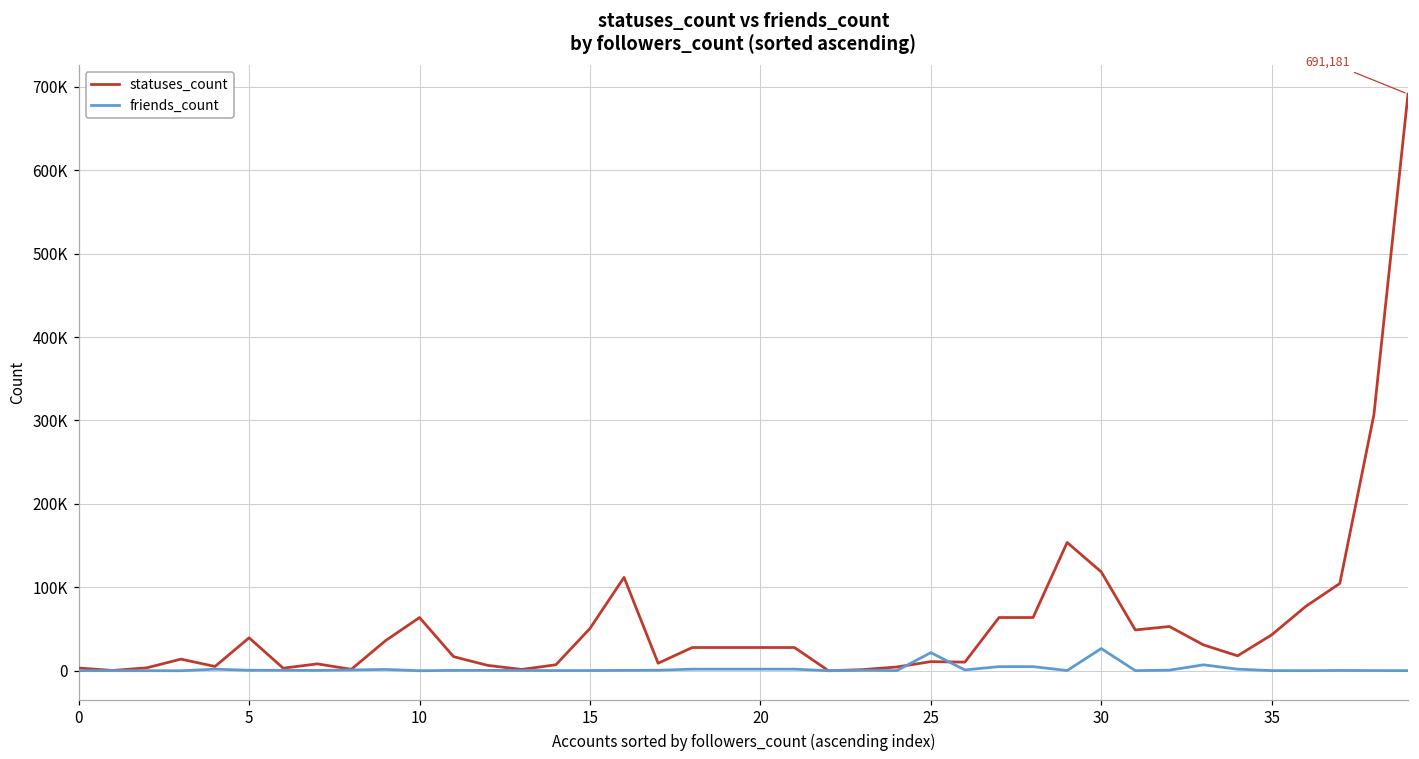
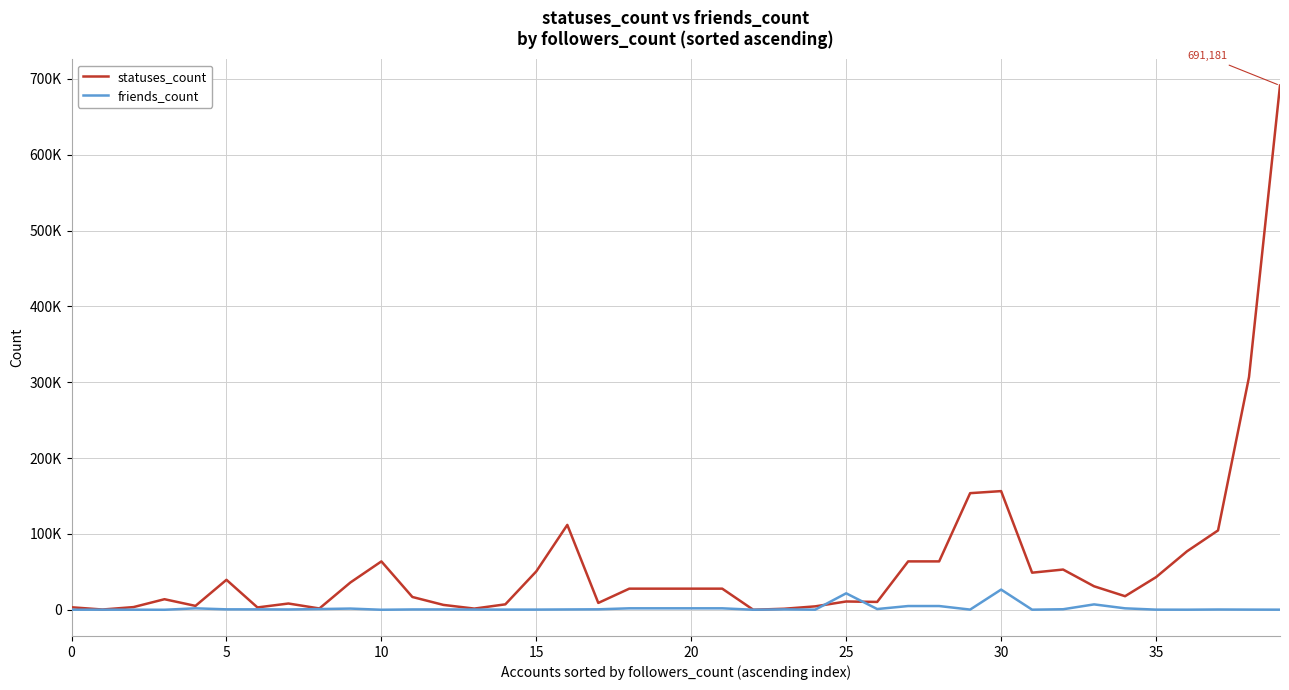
statuses_count, 30: 120000 -> 160000
